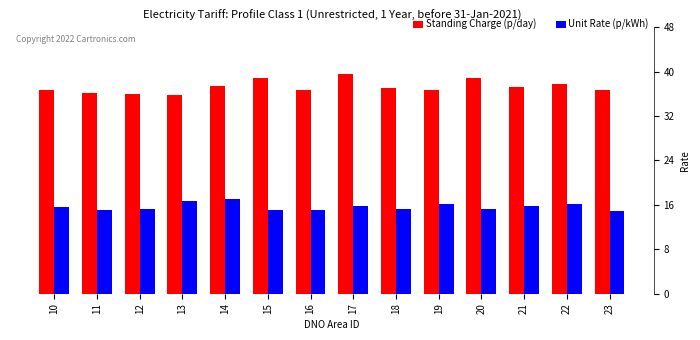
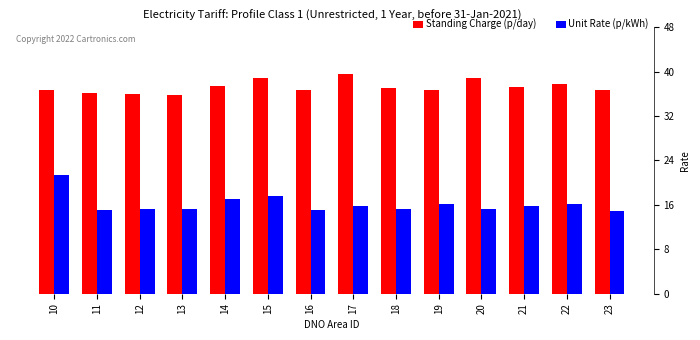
Unit Rate (p/kWh), 10: 16 -> 21
Unit Rate (p/kWh), 13: 17 -> 15
Unit Rate (p/kWh), 15: 15 -> 18
